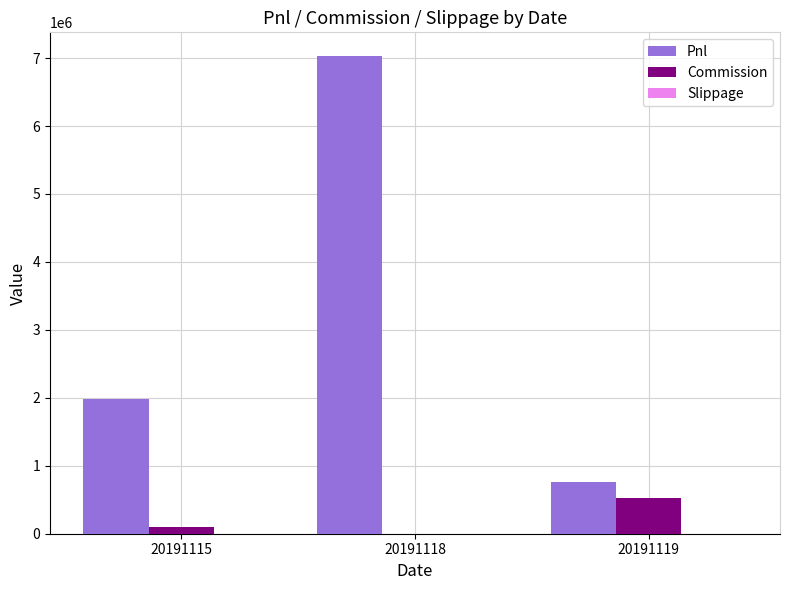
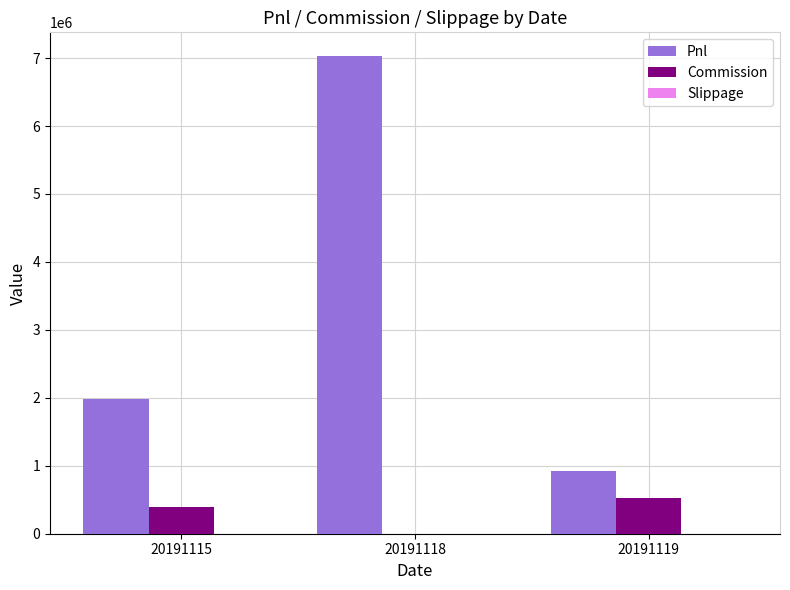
Commission, 20191115: 100000 -> 400000
Pnl, 20191119: 800000 -> 900000
